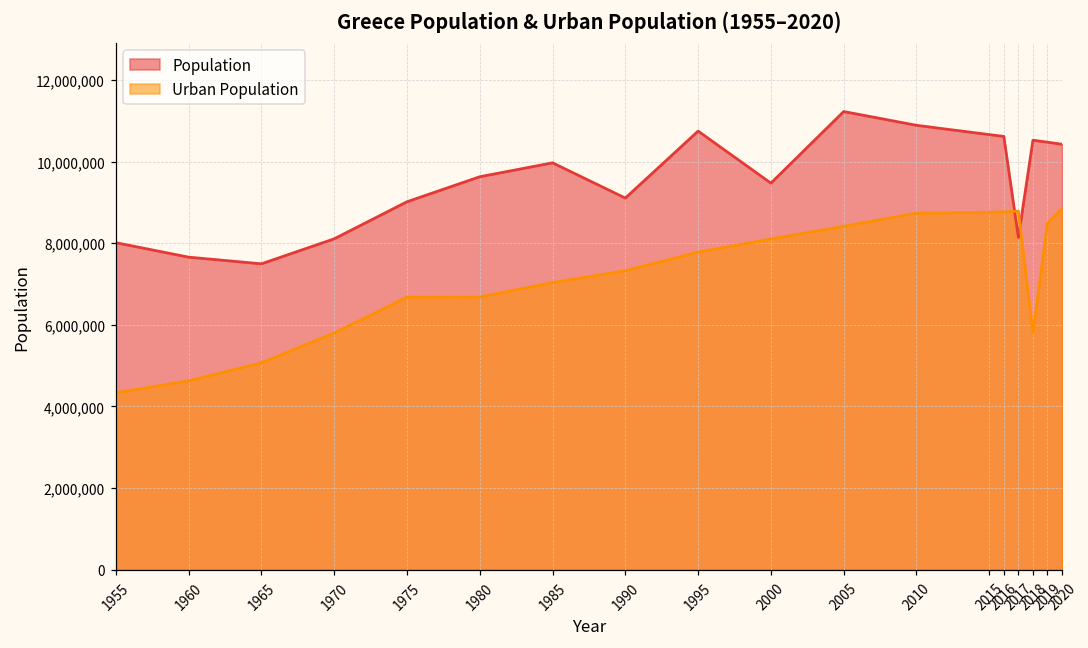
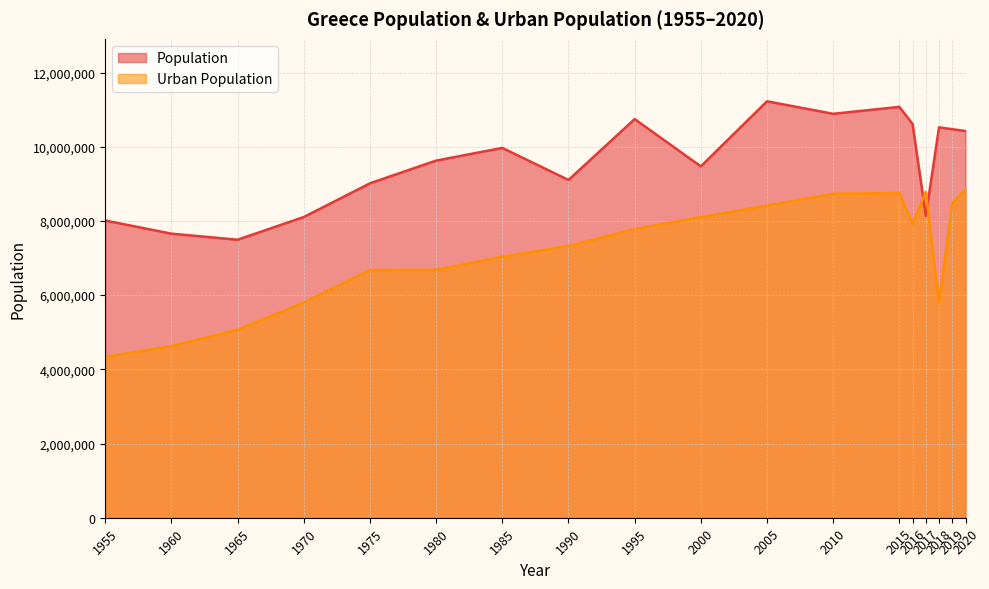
Population, 2015: 10,700,000 -> 11,100,000
Urban Population, 2016: 8,800,000 -> 7,900,000
